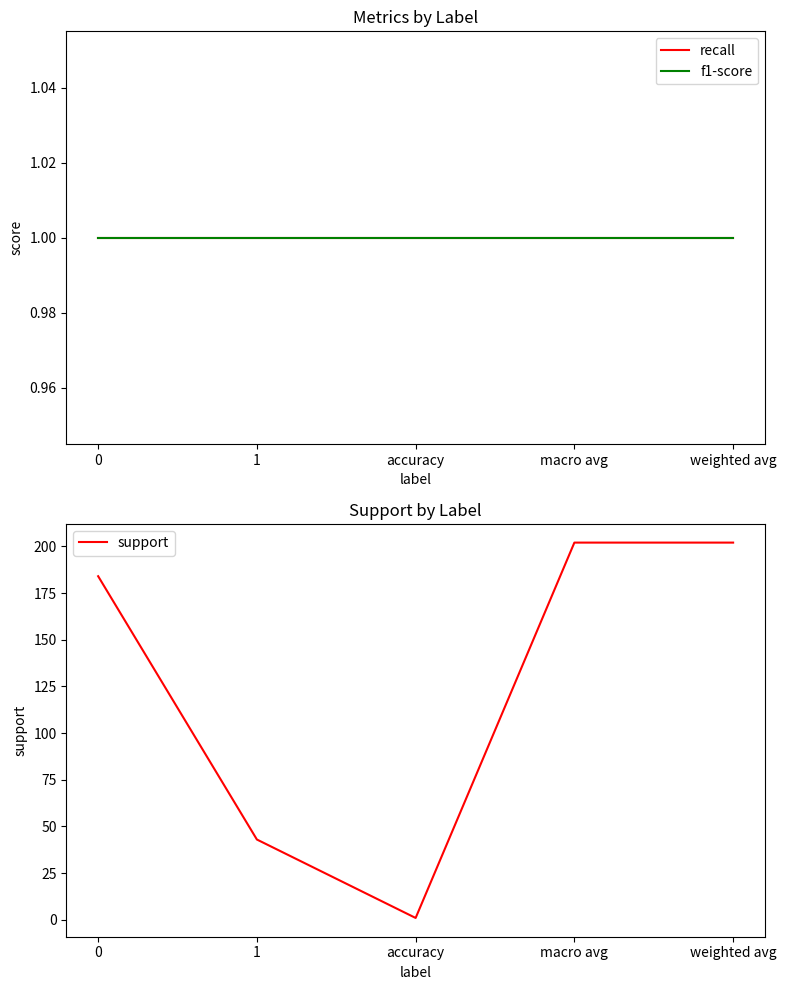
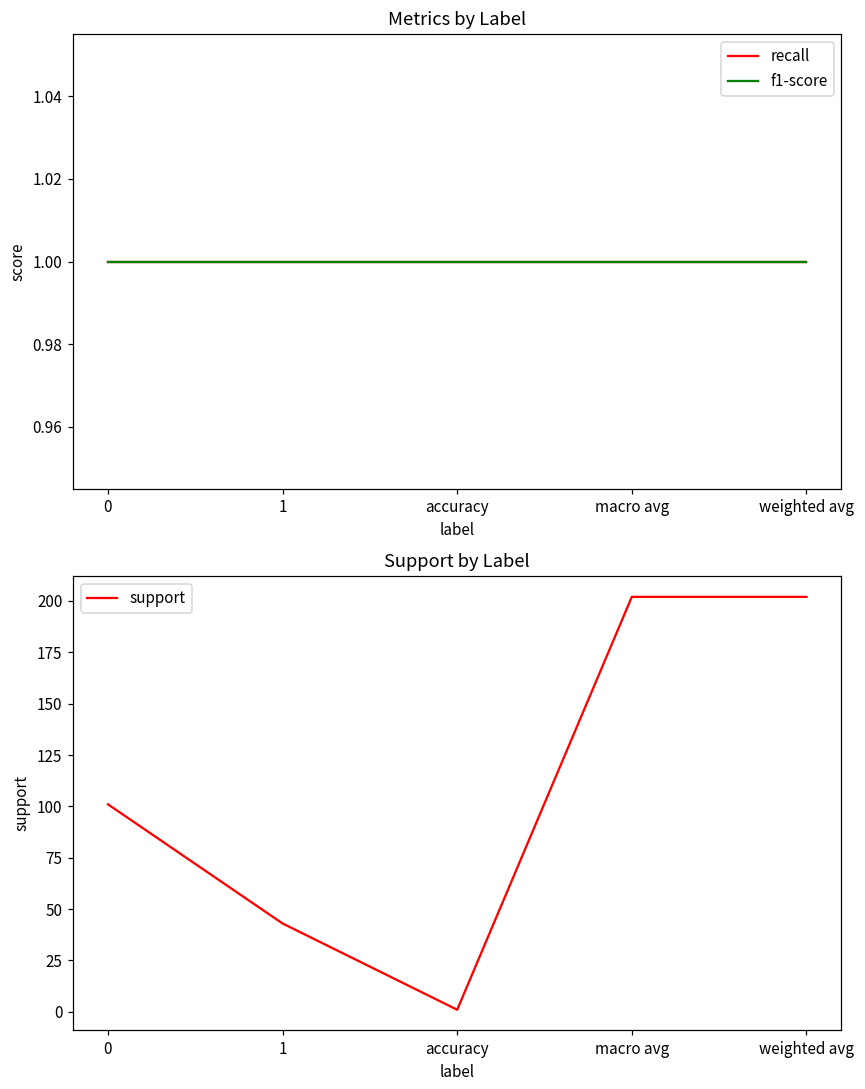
Support by Label, 0: 184 -> 101
